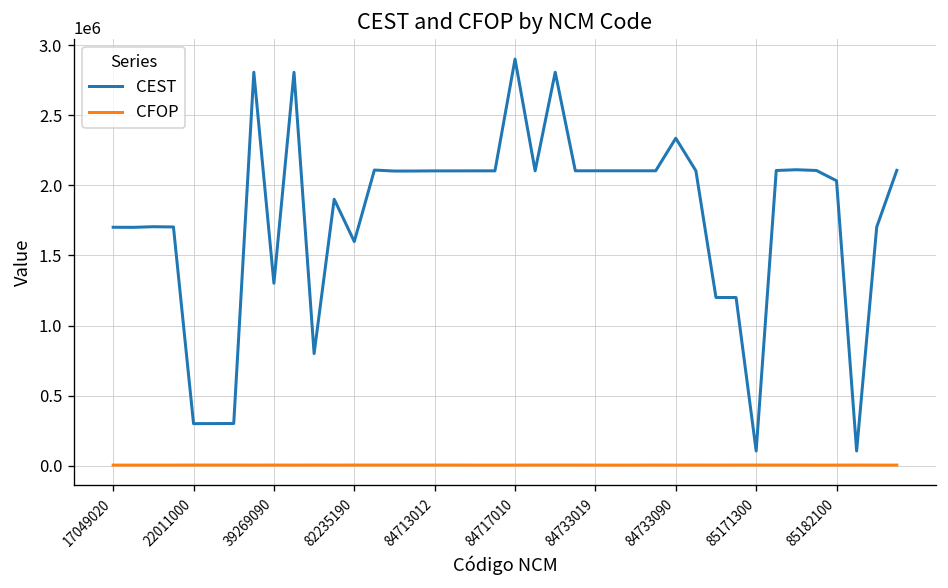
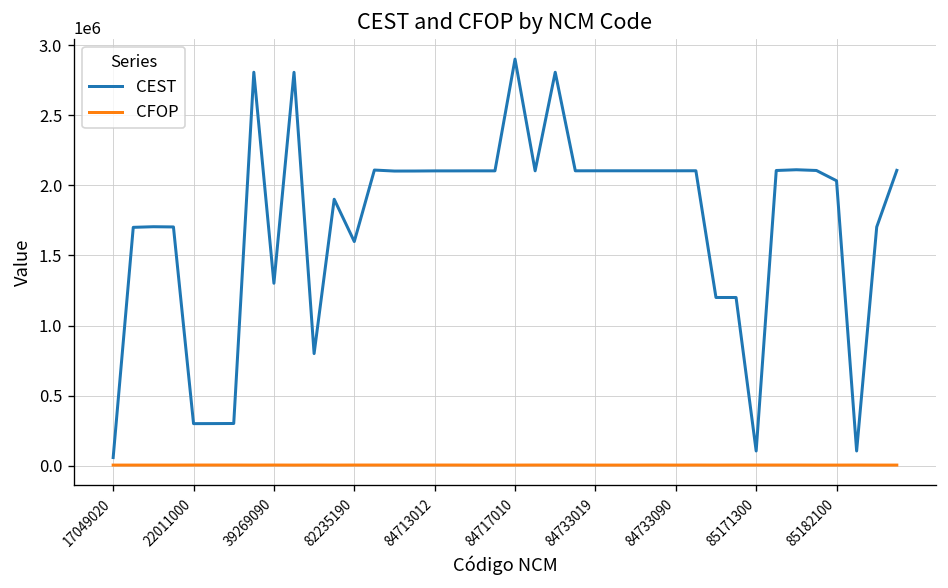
CEST, 17049020: 1700000 -> 60000
CEST, 84733090: 2340000 -> 2100000
